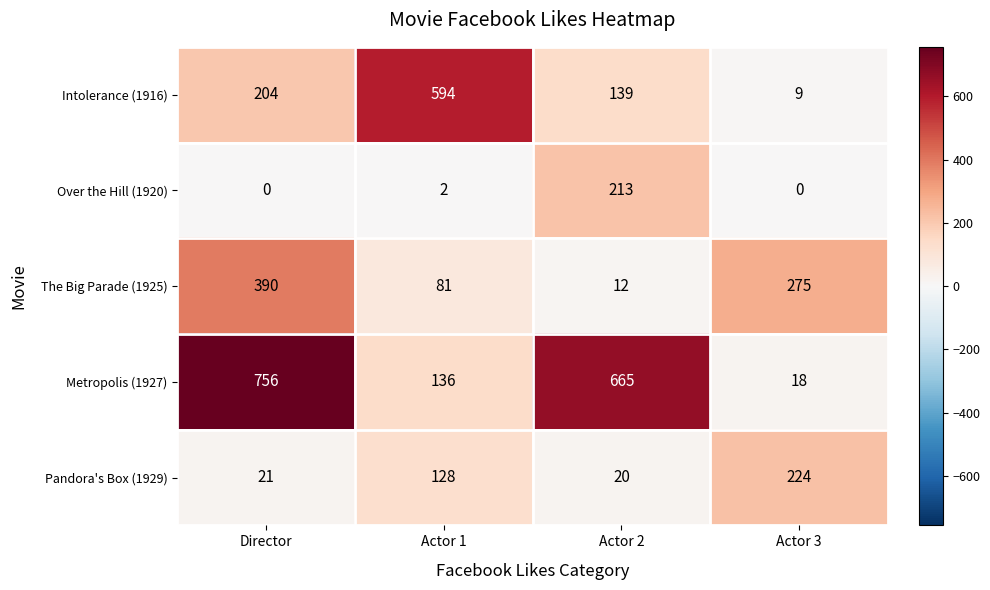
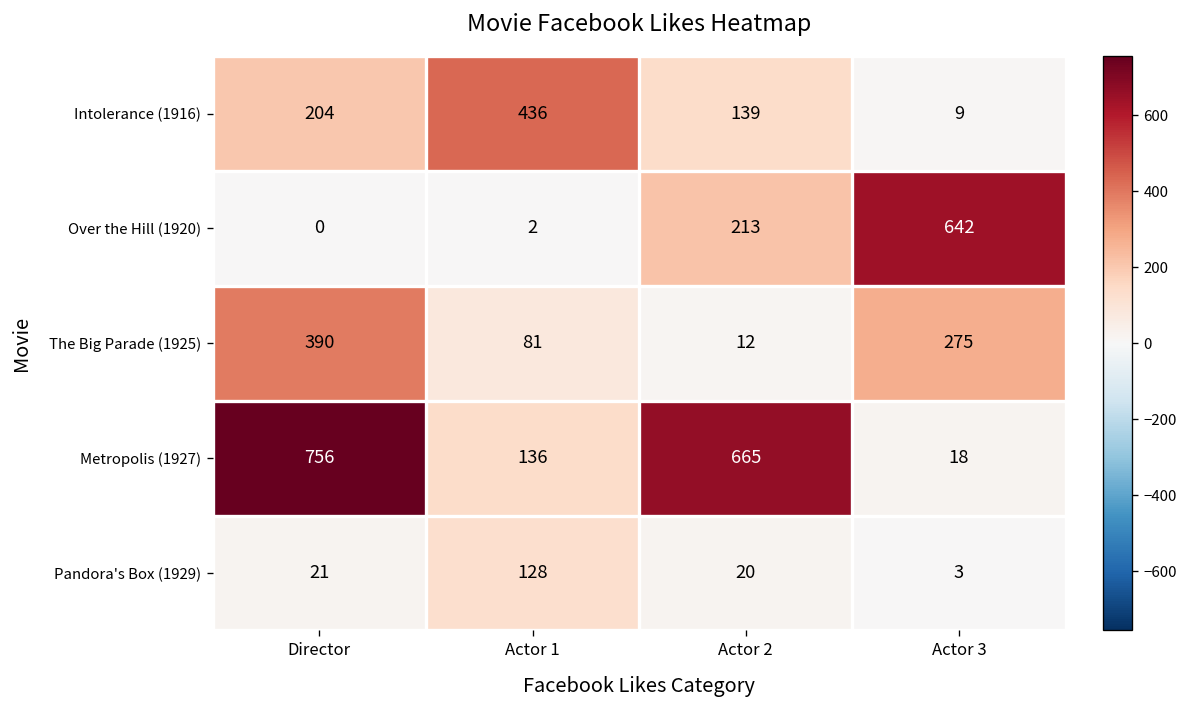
Intolerance (1916), Actor 1: 594 -> 436
Over the Hill (1920), Actor 3: 0 -> 642
Pandora's Box (1929), Actor 3: 224 -> 3
